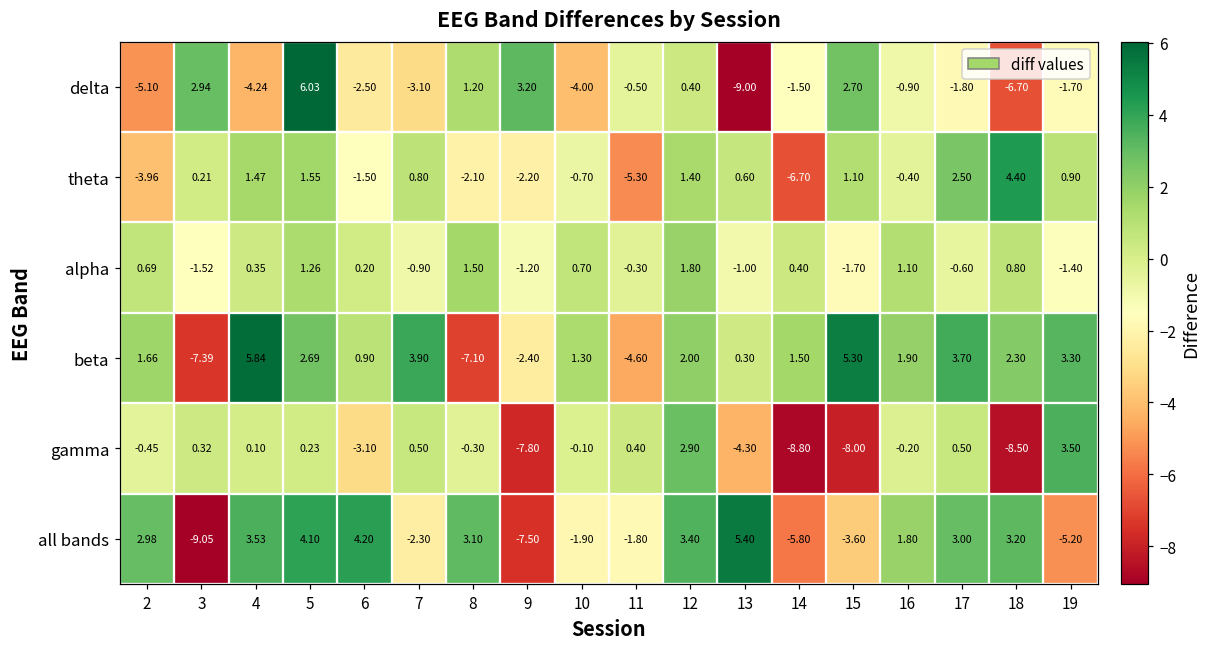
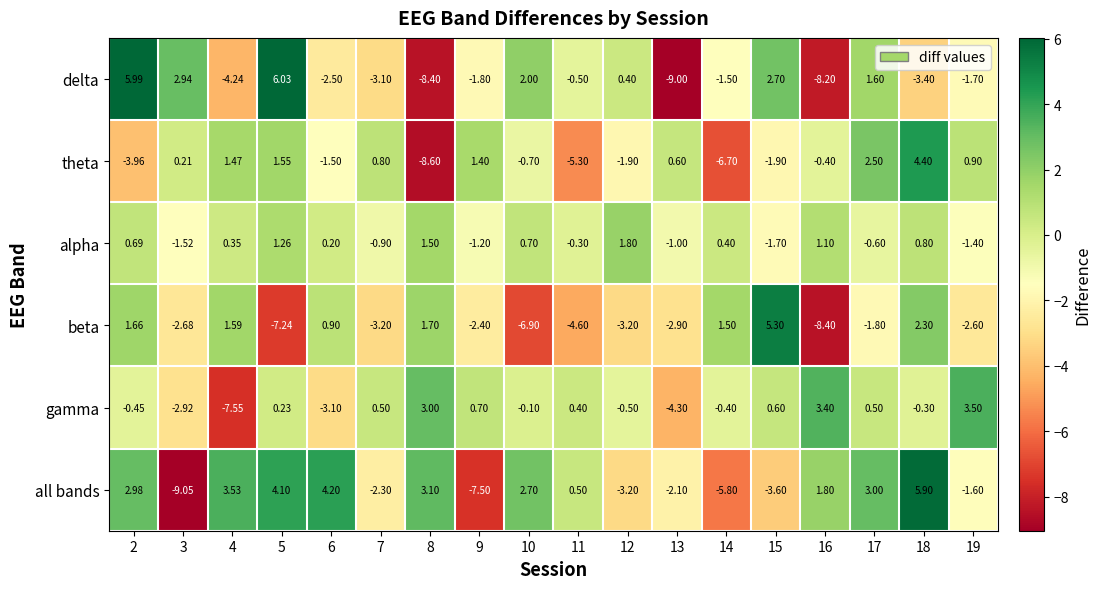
delta, 2: -5.10 -> 5.99
delta, 8: 1.20 -> -8.40
delta, 9: 3.20 -> -1.80
delta, 10: -4.00 -> 2.00
delta, 16: -0.90 -> -8.20
delta, 17: -1.80 -> 1.60
delta, 18: -6.70 -> -3.40
theta, 8: -2.10 -> -8.60
theta, 9: -2.20 -> 1.40
theta, 12: 1.40 -> -1.90
theta, 15: 1.10 -> -1.90
beta, 3: -7.39 -> -2.68
beta, 4: 5.84 -> 1.59
beta, 5: 2.69 -> -7.24
beta, 7: 3.90 -> -3.20
beta, 8: -7.10 -> 1.70
beta, 10: 1.30 -> -6.90
beta, 12: 2.00 -> -3.20
beta, 13: 0.30 -> -2.90
beta, 16: 1.90 -> -8.40
beta, 17: 3.70 -> -1.80
beta, 19: 3.30 -> -2.60
gamma, 3: 0.32 -> -2.92
gamma, 4: 0.10 -> -7.55
gamma, 8: -0.30 -> 3.00
gamma, 9: -7.80 -> 0.70
gamma, 12: 2.90 -> -0.50
gamma, 14: -8.80 -> -0.40
gamma, 15: -8.00 -> 0.60
gamma, 16: -0.20 -> 3.40
gamma, 18: -8.50 -> -0.30
all bands, 10: -1.90 -> 2.70
all bands, 11: -1.80 -> 0.50
all bands, 12: 3.40 -> -3.20
all bands, 13: 5.40 -> -2.10
all bands, 18: 3.20 -> 5.90
all bands, 19: -5.20 -> -1.60
